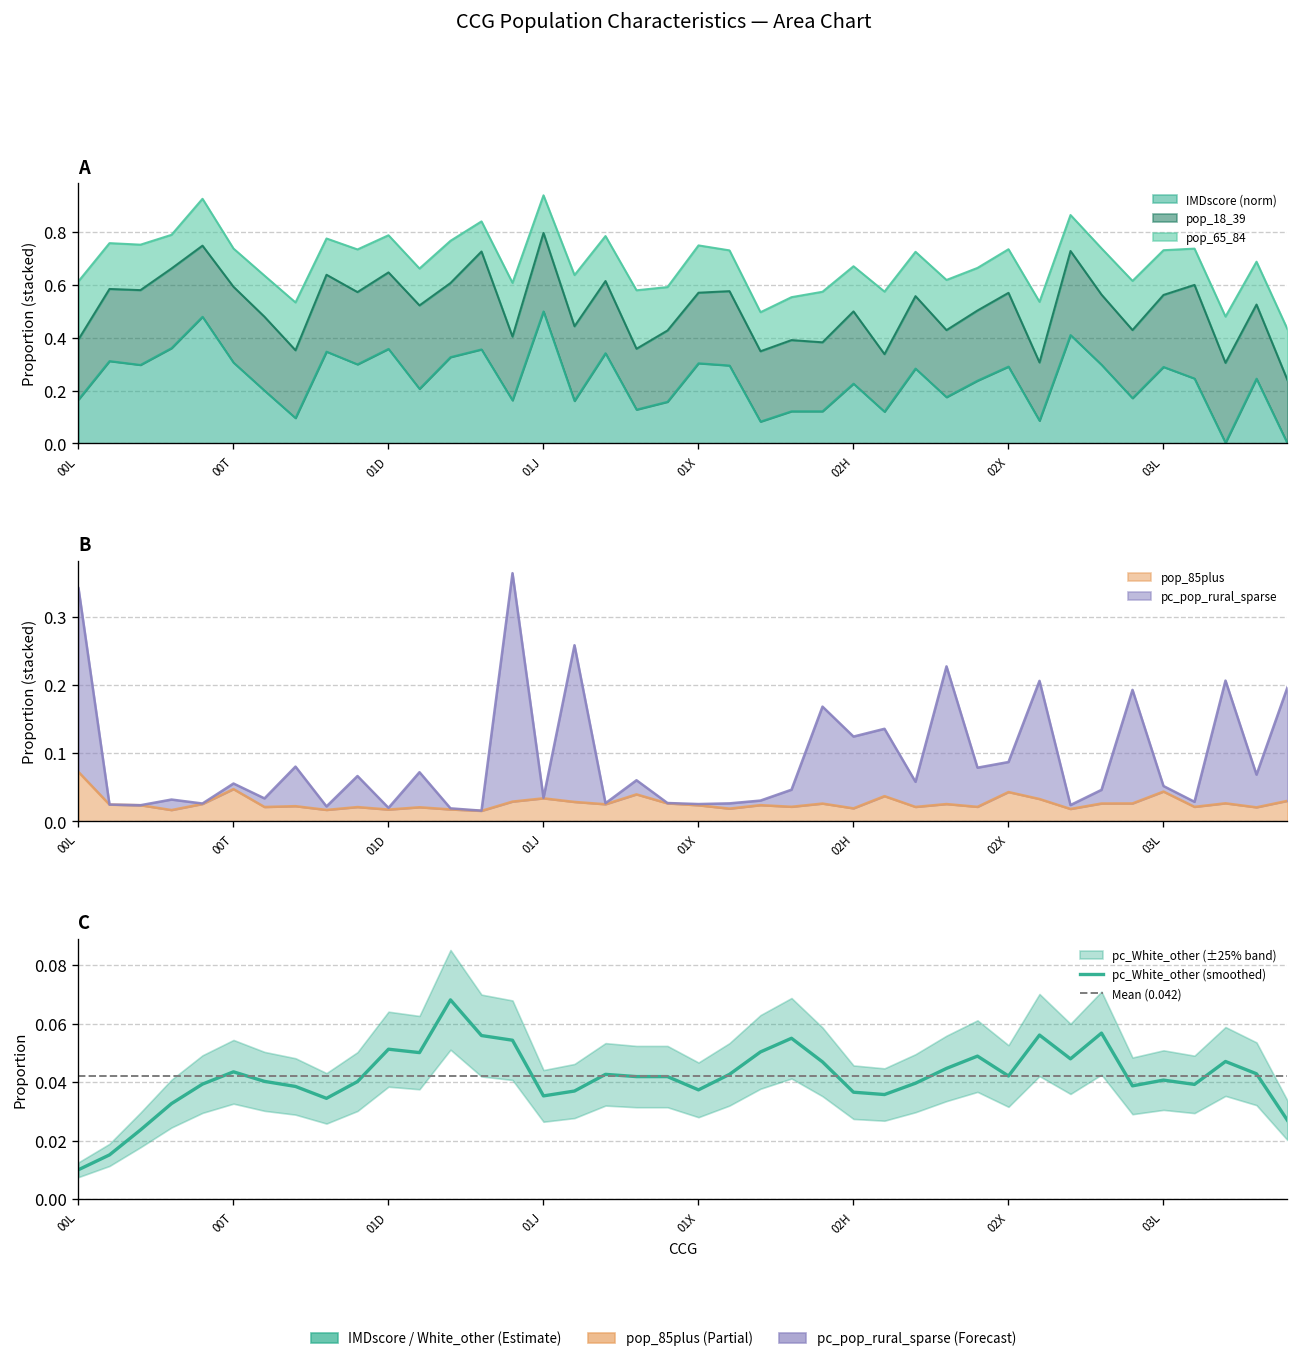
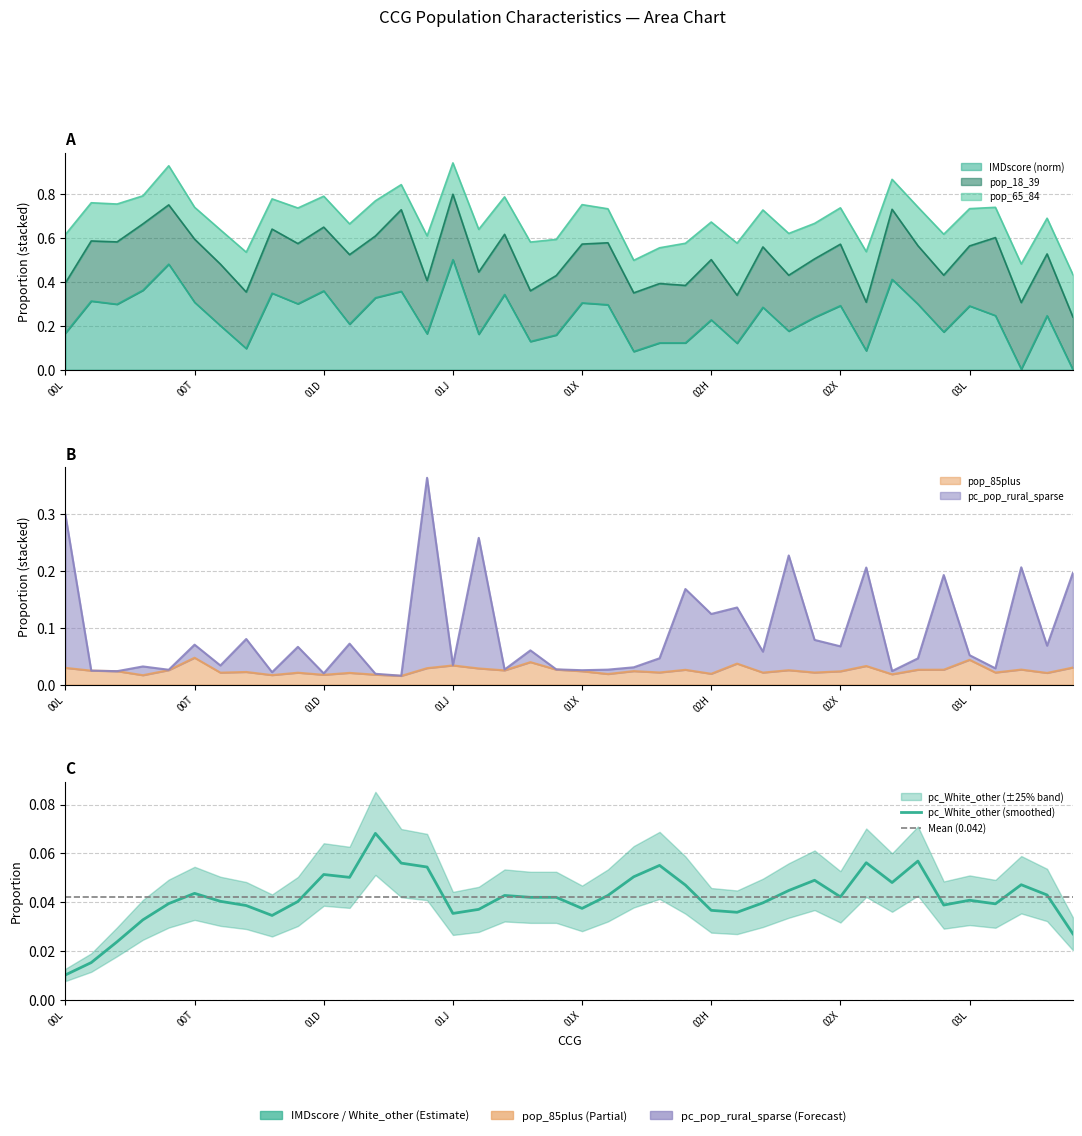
B, pop_85plus, 00L: 0.07 -> 0.03
B, pc_pop_rural_sparse, 00T: 0.01 -> 0.02
B, pop_85plus, 02X: 0.04 -> 0.02
